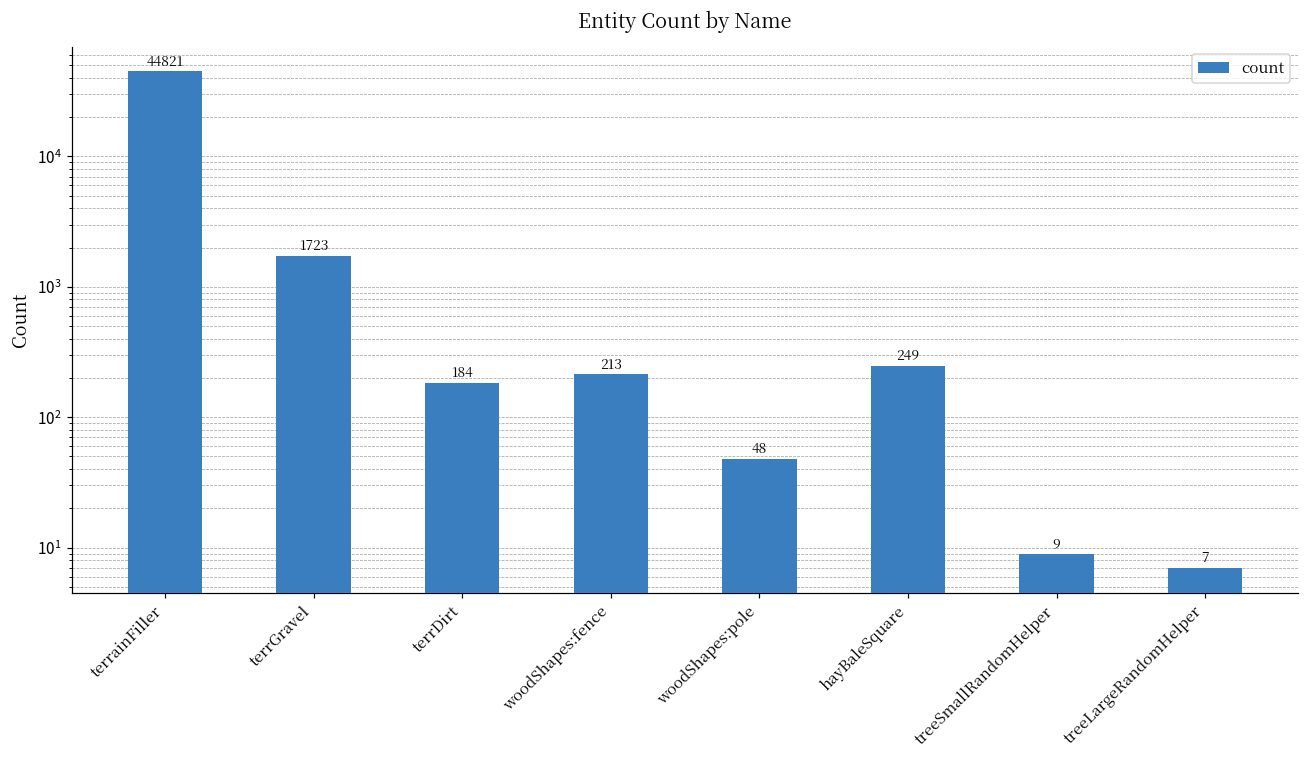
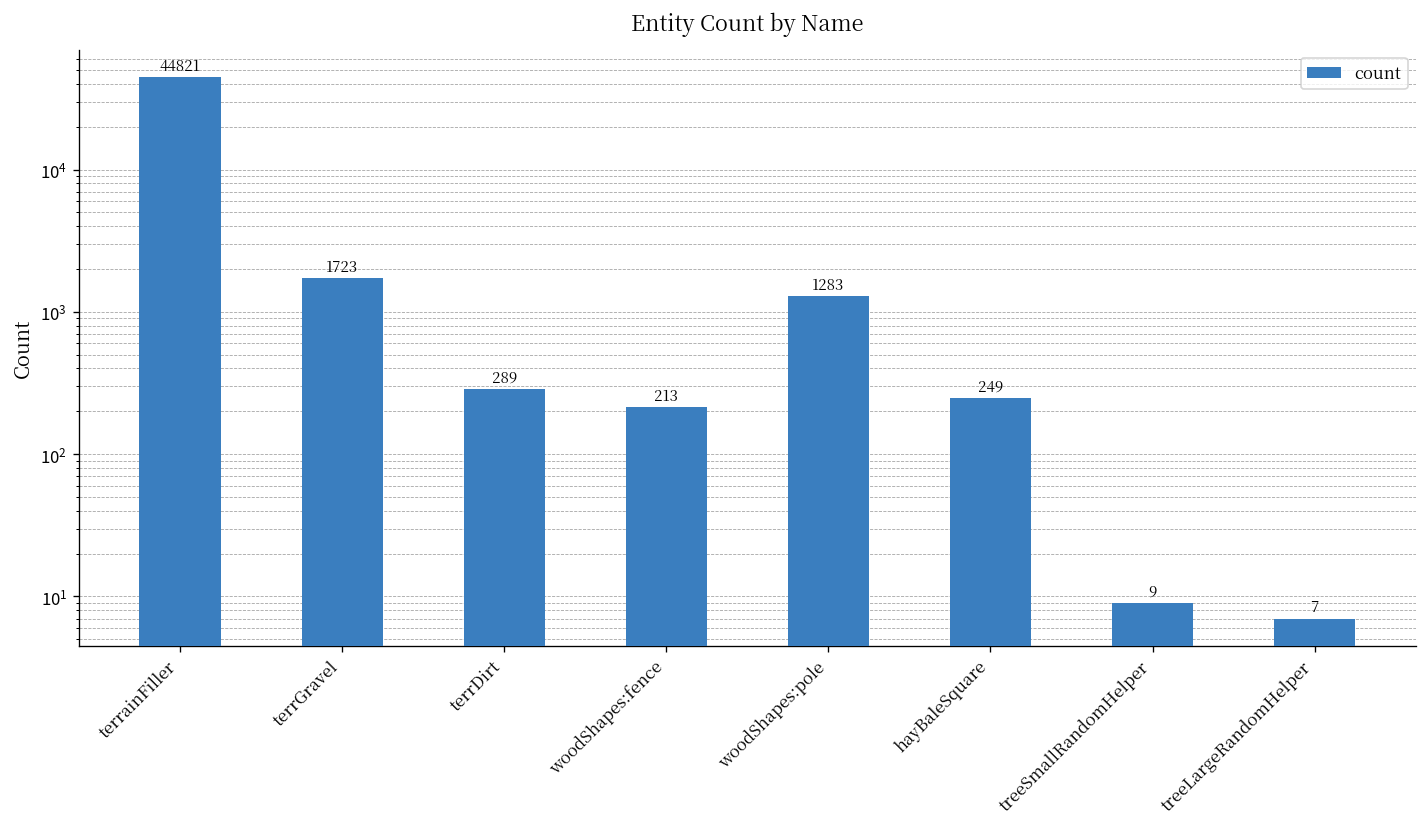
terrDirt: 184 -> 289
woodShapes:pole: 48 -> 1283
